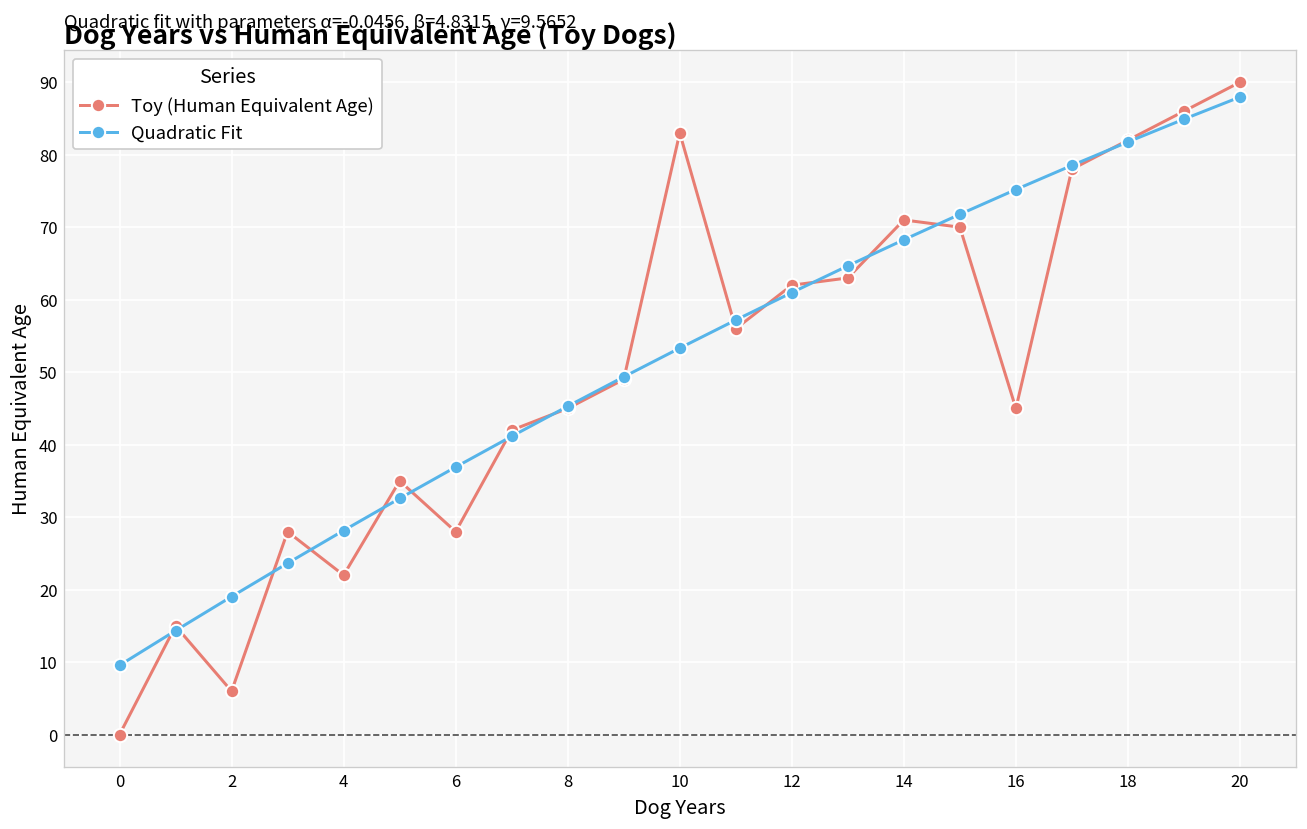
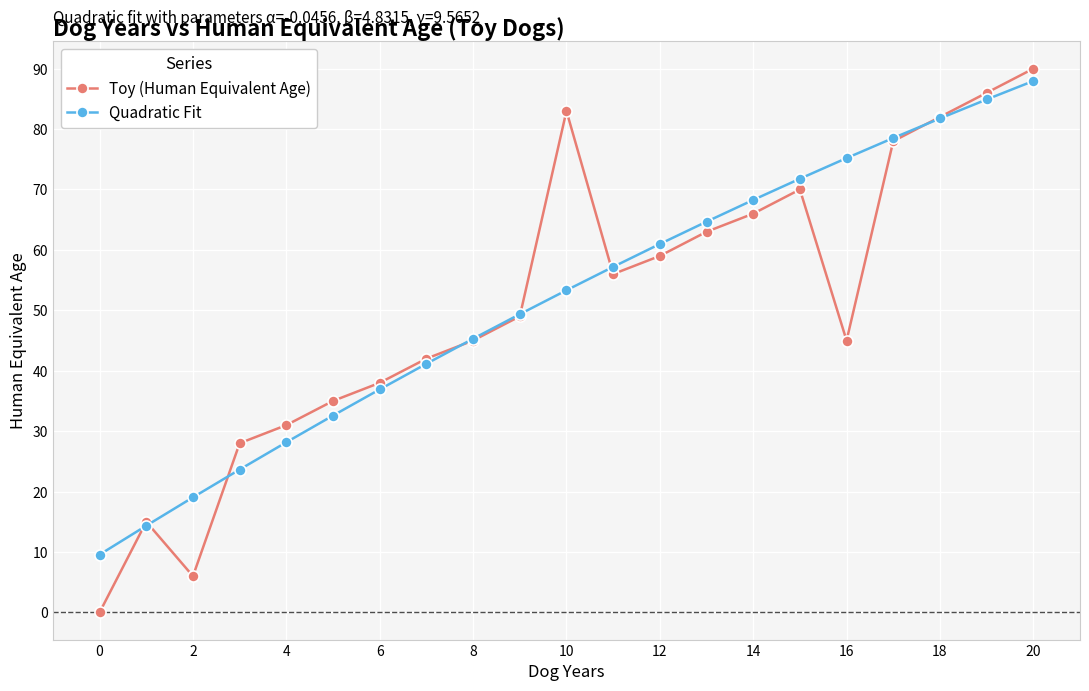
Toy (Human Equivalent Age), 4: 22 -> 31
Toy (Human Equivalent Age), 6: 28 -> 38
Toy (Human Equivalent Age), 12: 62 -> 59
Toy (Human Equivalent Age), 14: 71 -> 66
